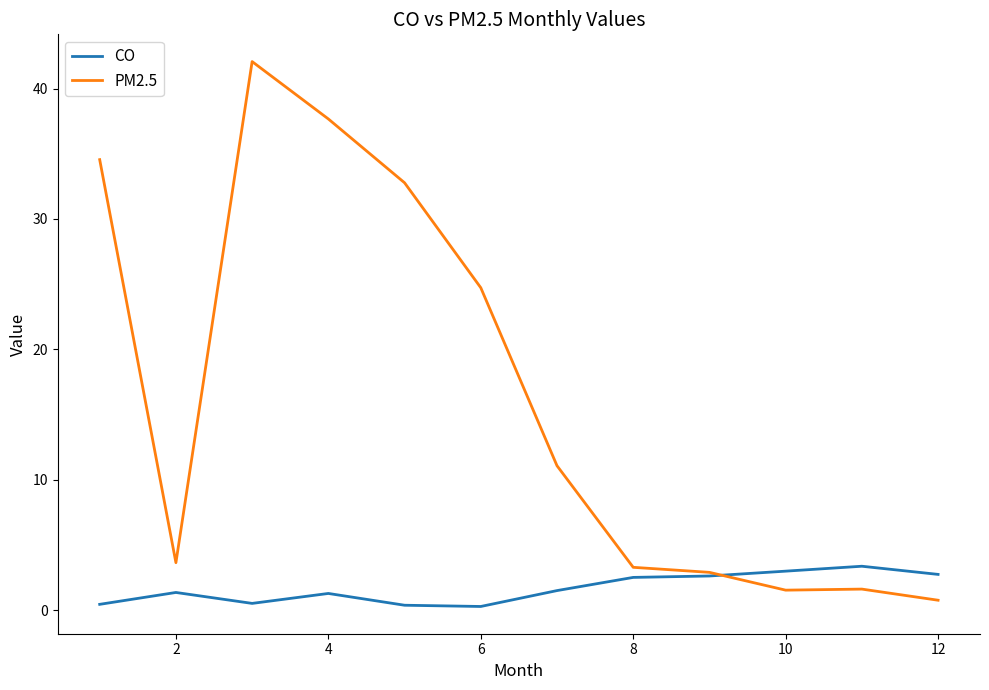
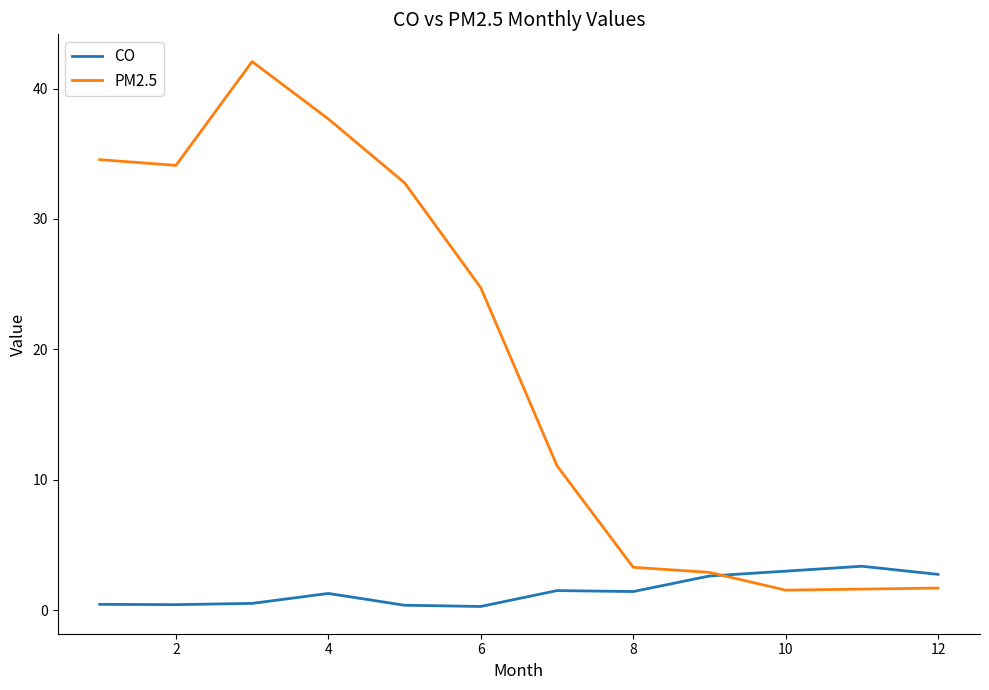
CO, 2: 1.4 -> 0.4
PM2.5, 2: 3.7 -> 34.1
CO, 8: 2.5 -> 1.4
PM2.5, 12: 0.8 -> 1.7
